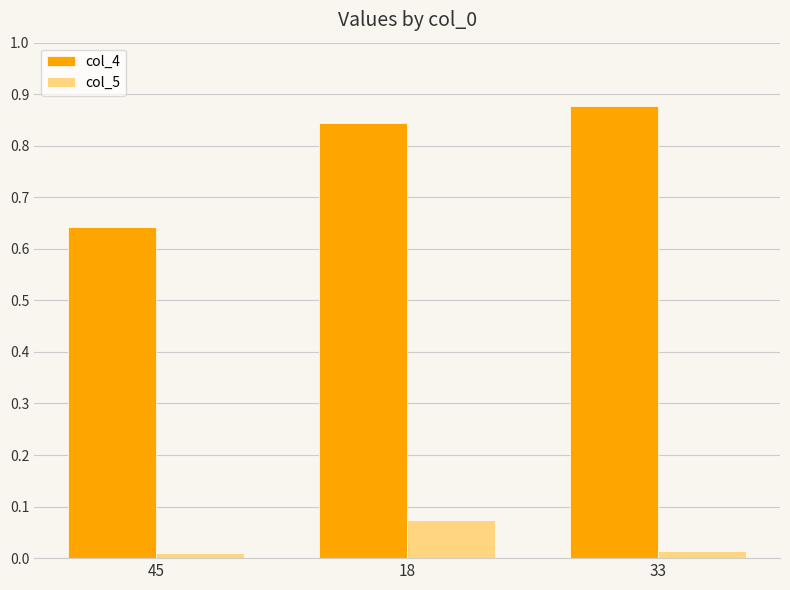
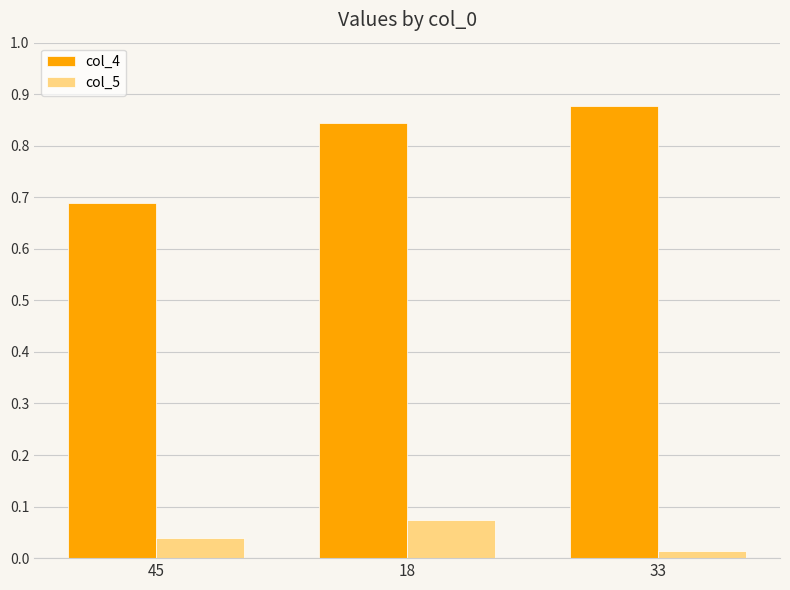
col_4, 45: 0.64 -> 0.69
col_5, 45: 0.01 -> 0.04
